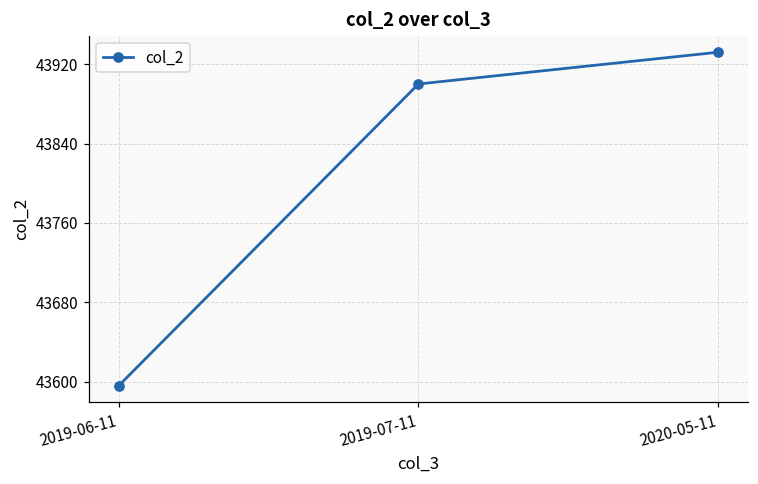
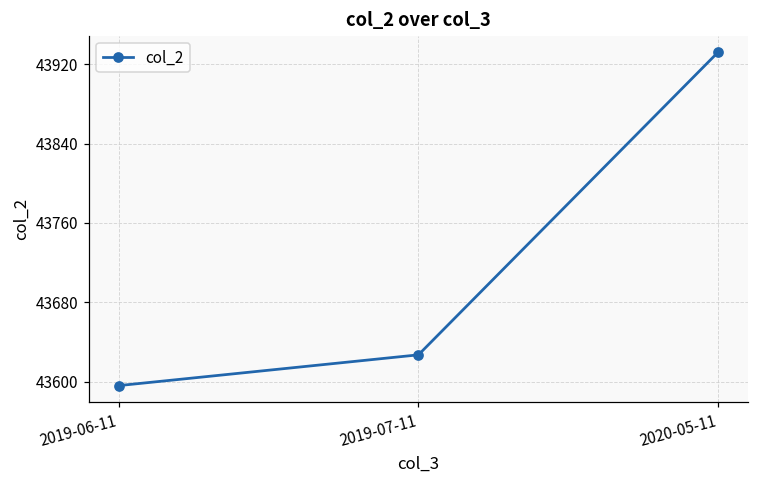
2019-07-11: 43900 -> 43630
